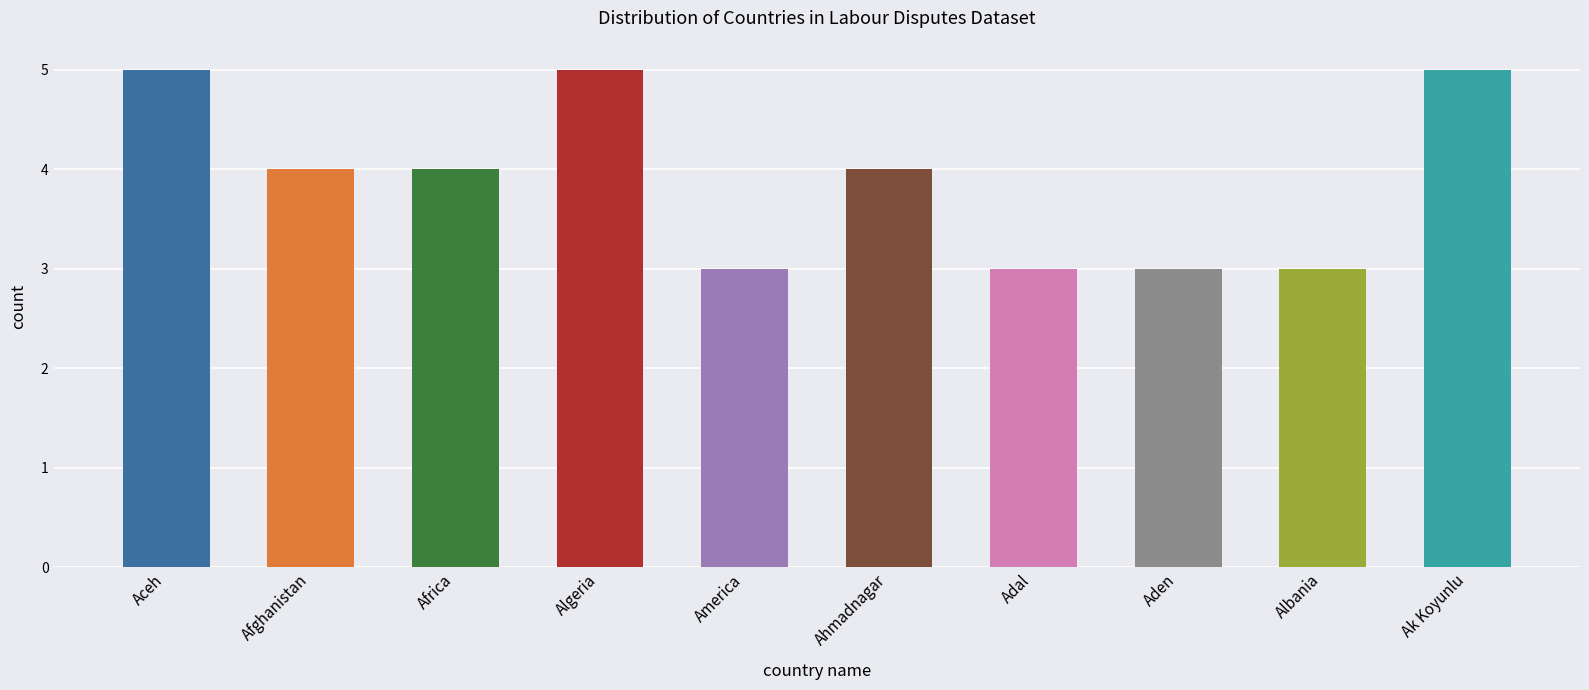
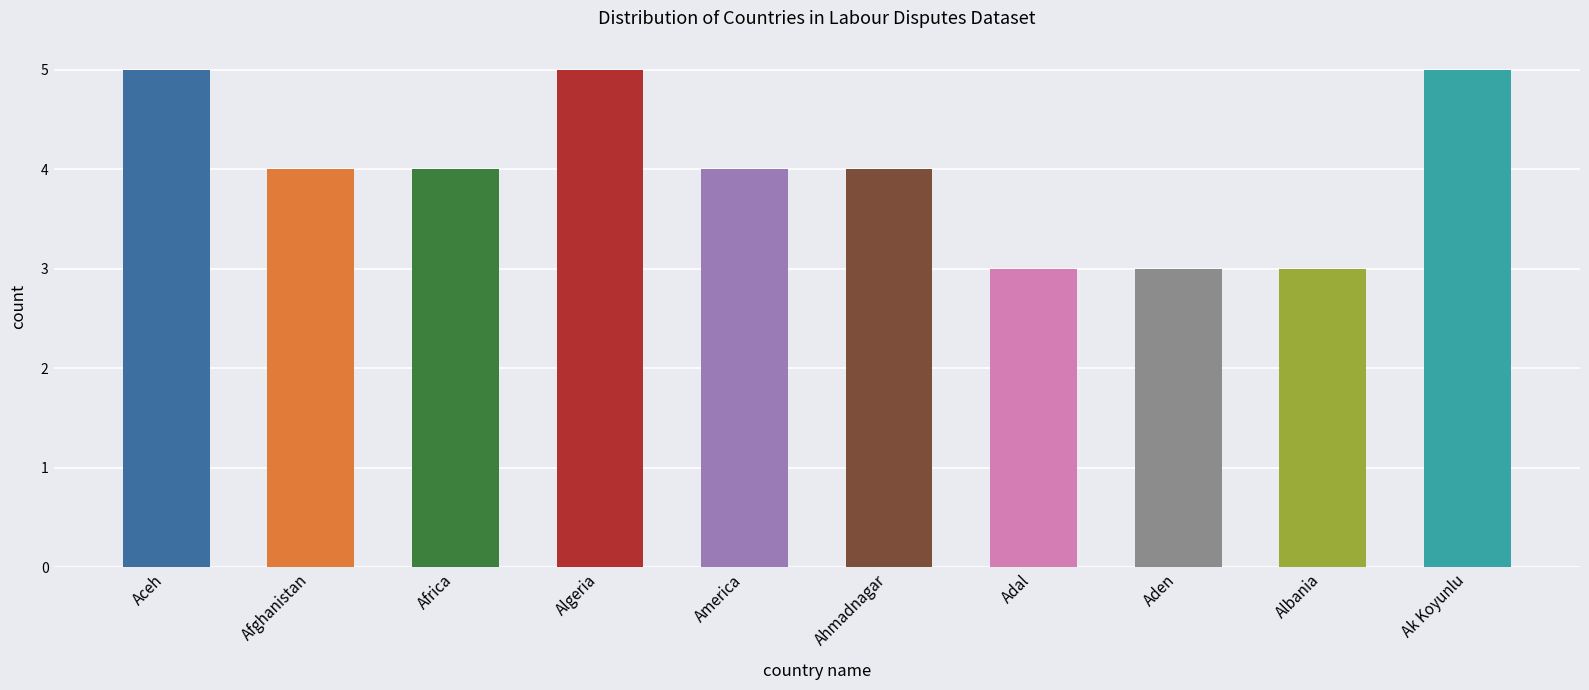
America: 3 -> 4
